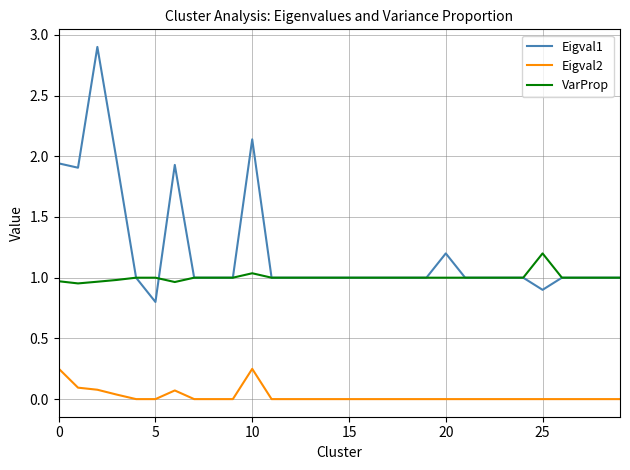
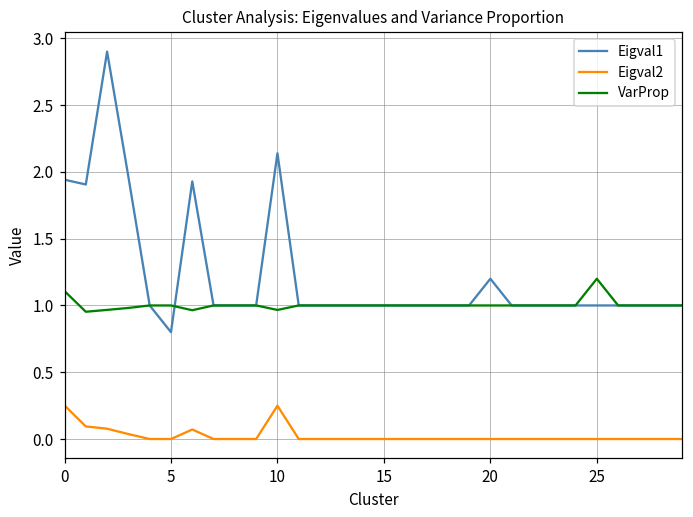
VarProp, 0: 0.97 -> 1.11
VarProp, 10: 1.04 -> 0.97
Eigval1, 25: 0.9 -> 1.0
